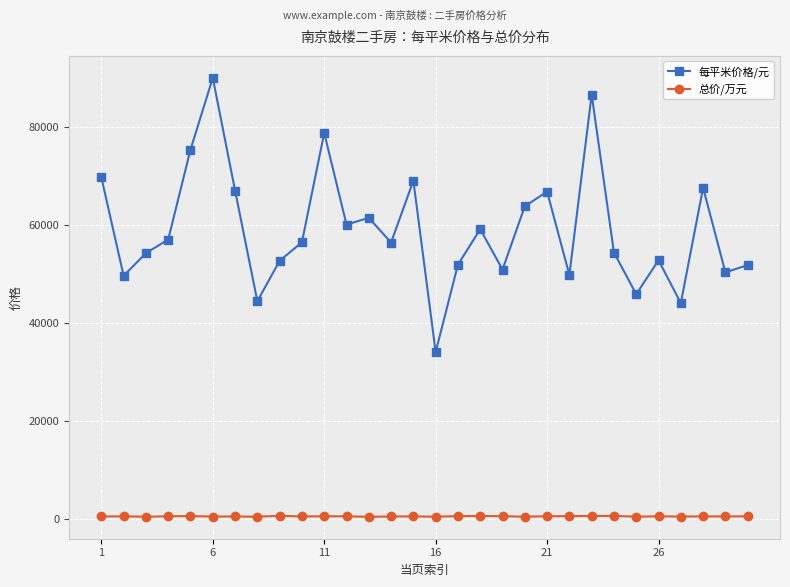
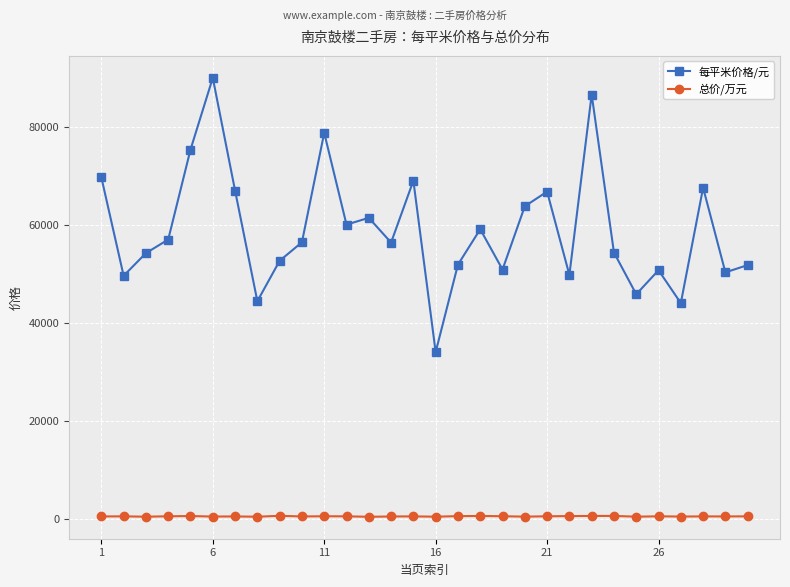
每平米价格/元, 26: 53000 -> 51000
